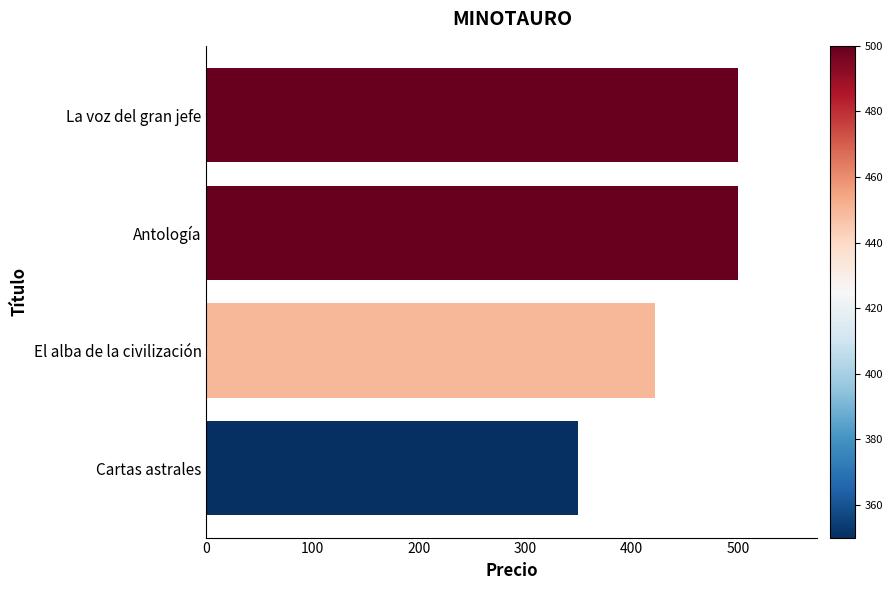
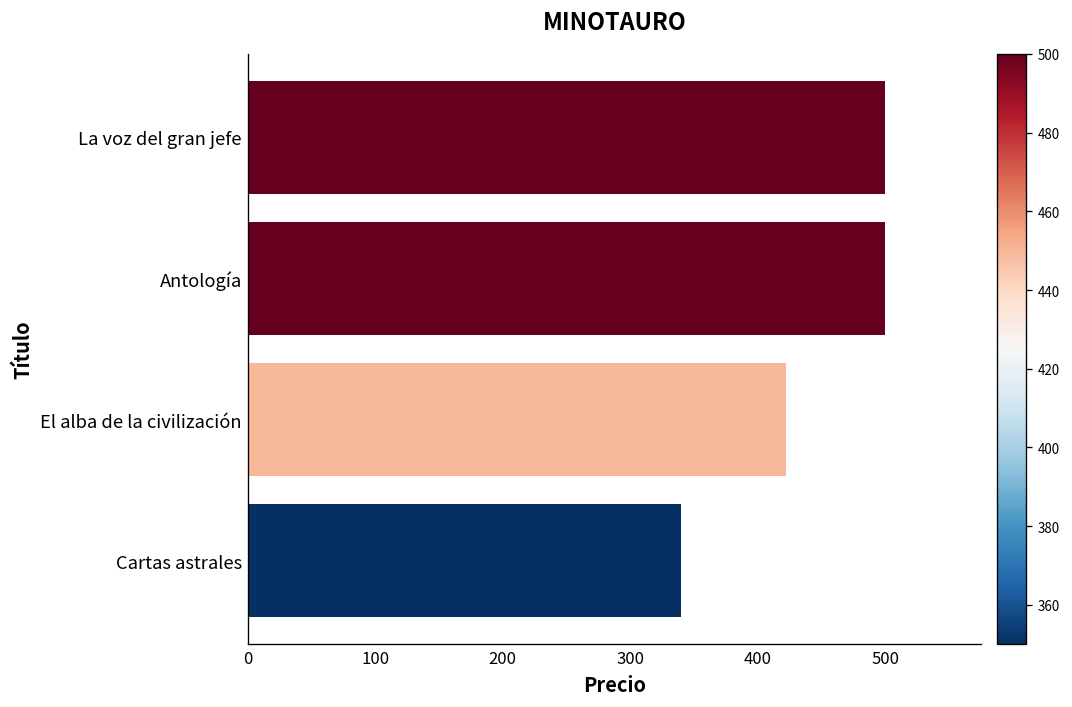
Cartas astrales: 350 -> 340
